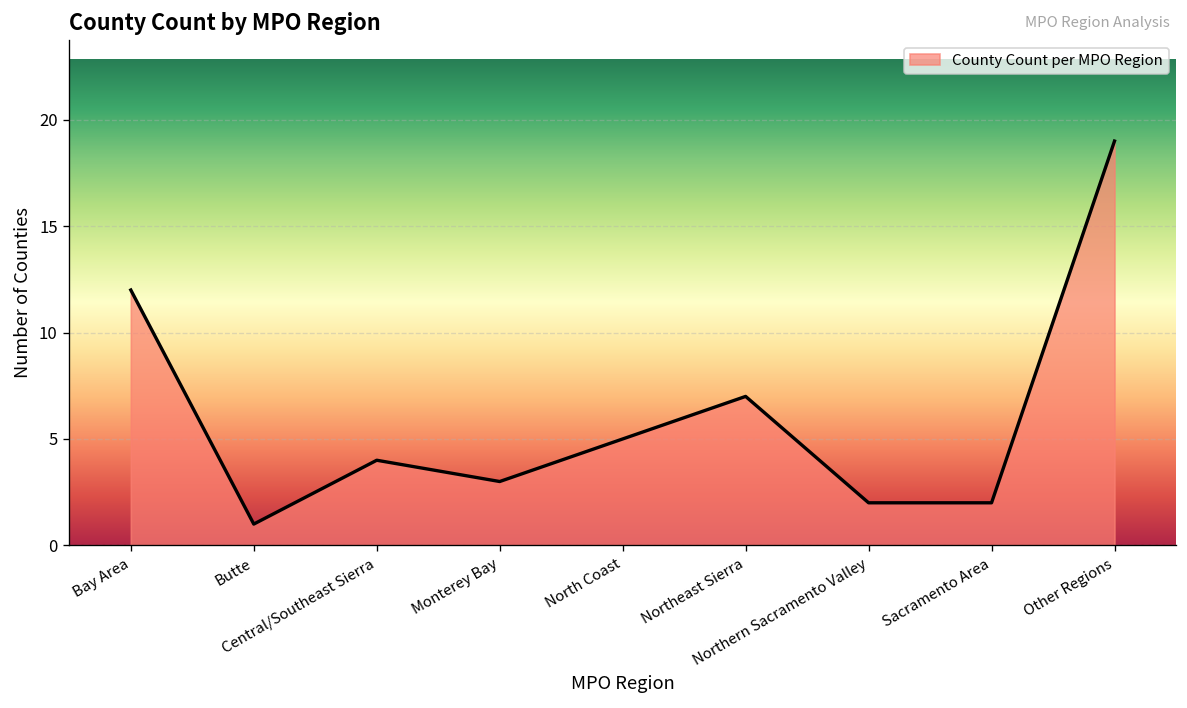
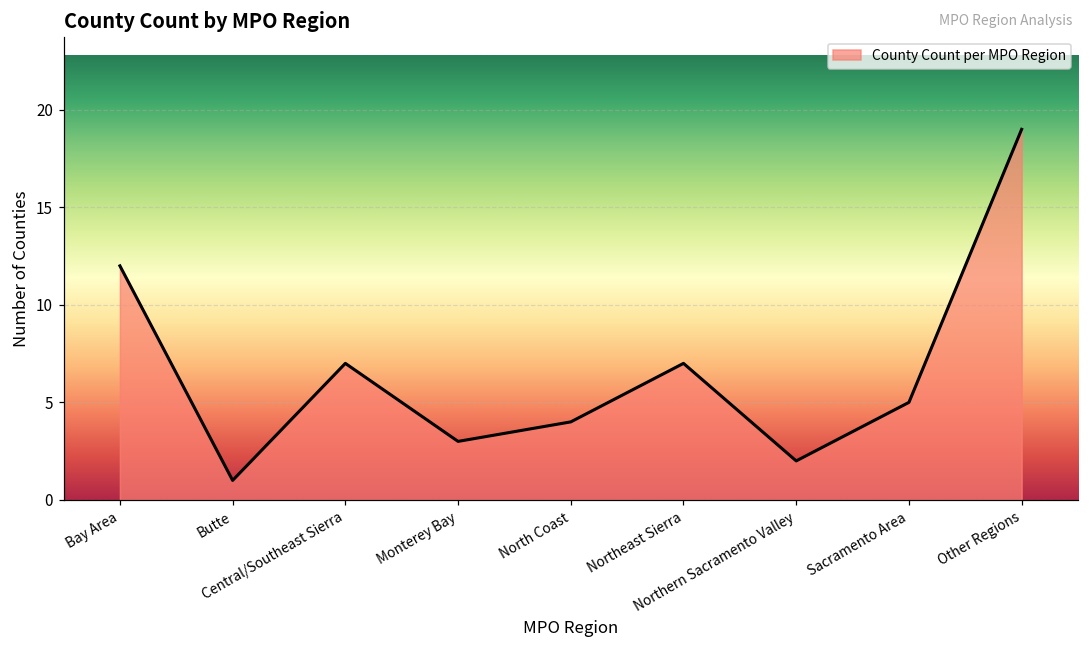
Central/Southeast Sierra: 4 -> 7
North Coast: 5 -> 4
Sacramento Area: 2 -> 5
